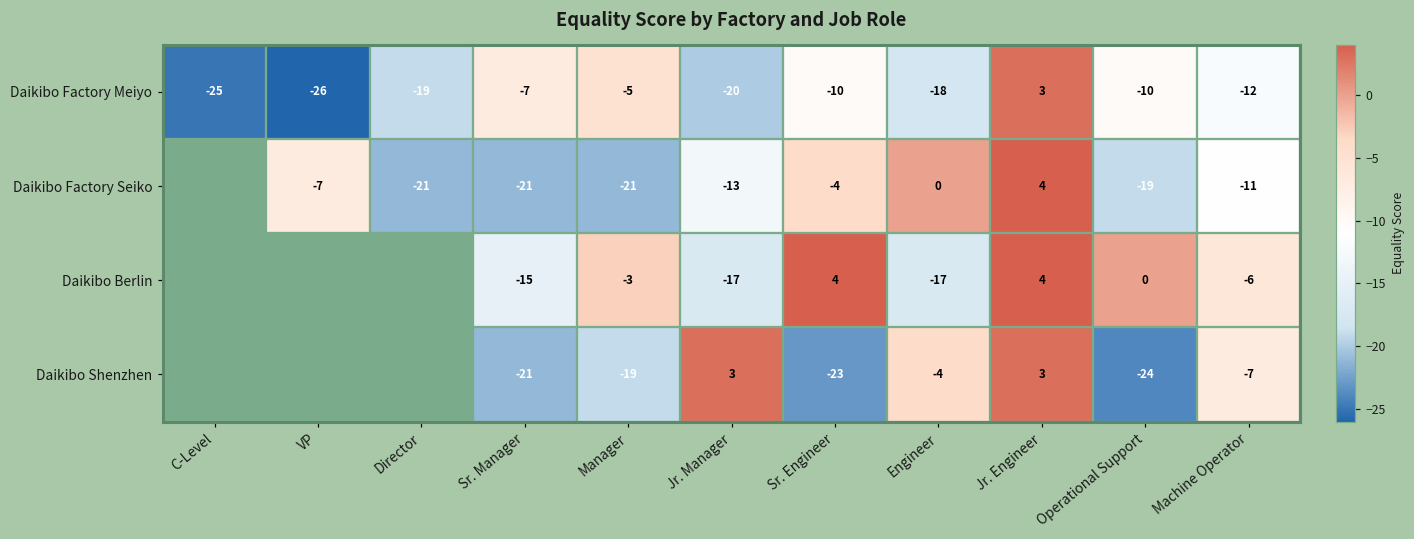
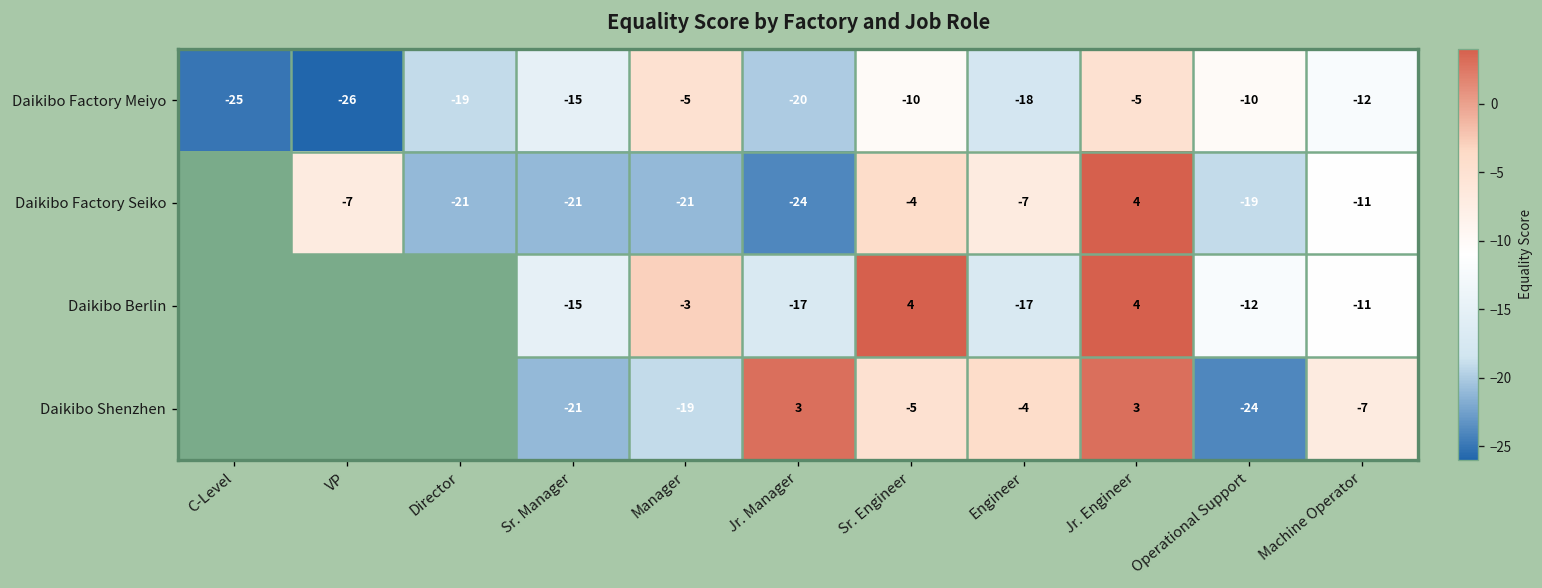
Daikibo Factory Meiyo, Sr. Manager: -7 -> -15
Daikibo Factory Meiyo, Jr. Engineer: 3 -> -5
Daikibo Factory Seiko, Jr. Manager: -13 -> -24
Daikibo Factory Seiko, Engineer: 0 -> -7
Daikibo Berlin, Operational Support: 0 -> -12
Daikibo Berlin, Machine Operator: -6 -> -11
Daikibo Shenzhen, Sr. Engineer: -23 -> -5
